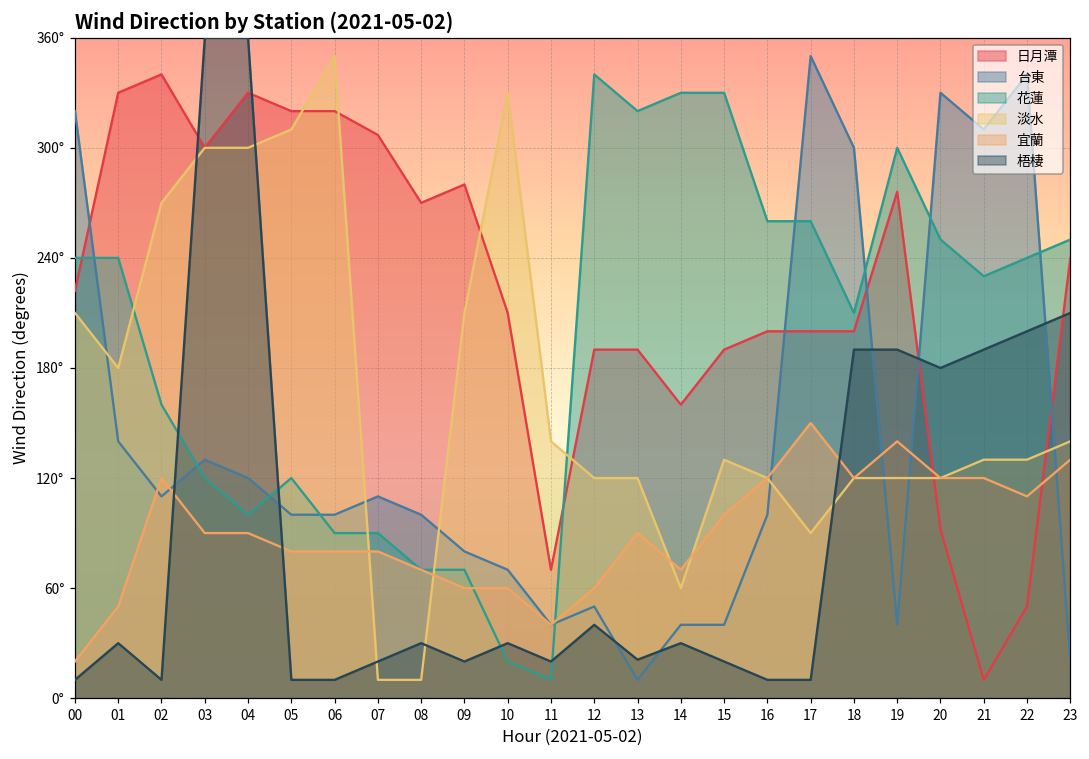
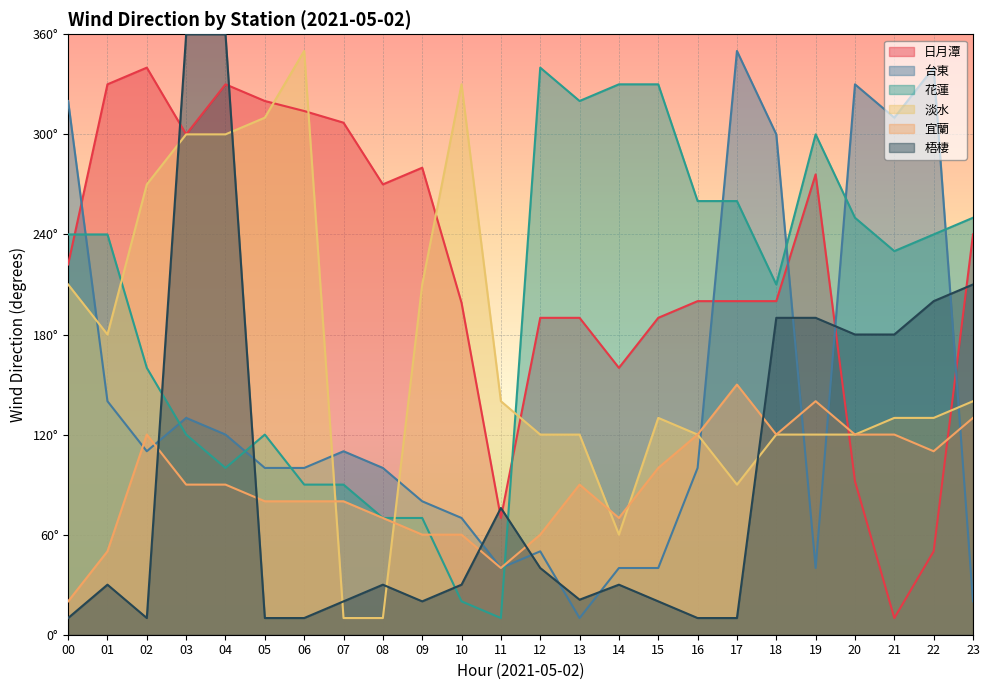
日月潭, 06: 320° -> 314°
日月潭, 10: 210° -> 199°
梧棲, 11: 20° -> 76°
梧棲, 21: 190° -> 180°
